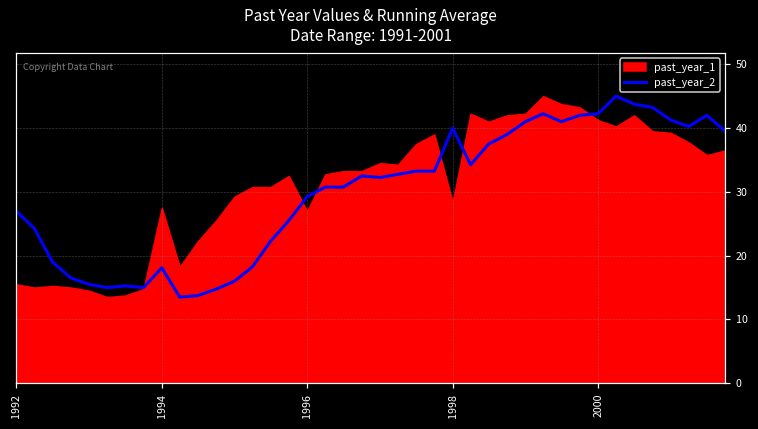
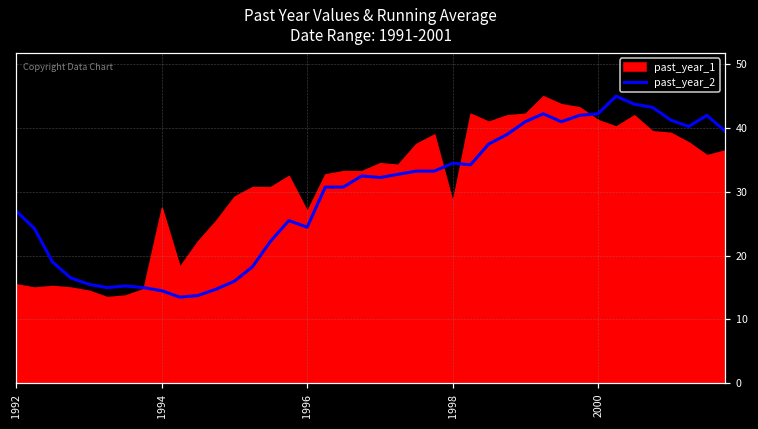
past_year_2, 1994: 18 -> 15
past_year_2, 1996: 29 -> 24
past_year_2, 1998: 40 -> 35
